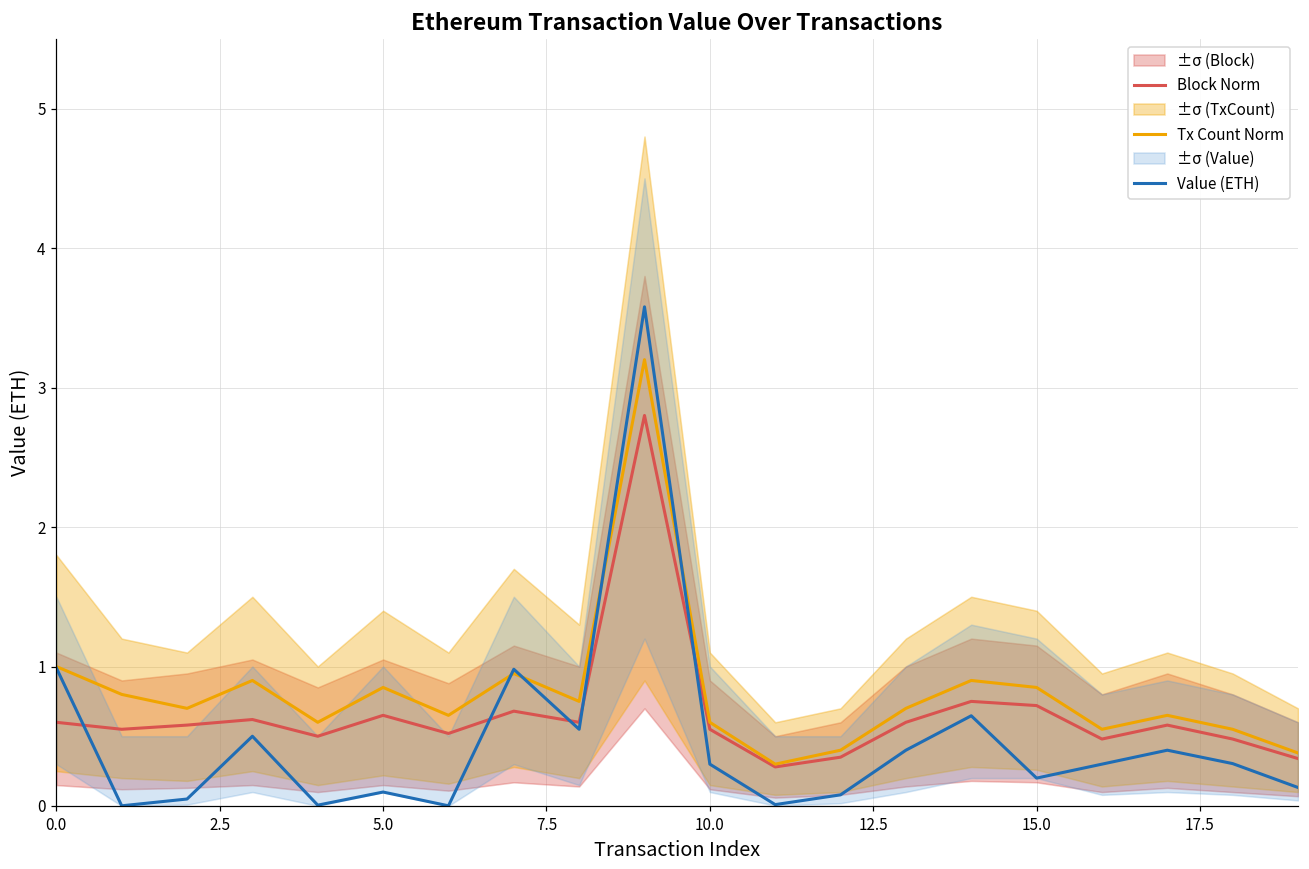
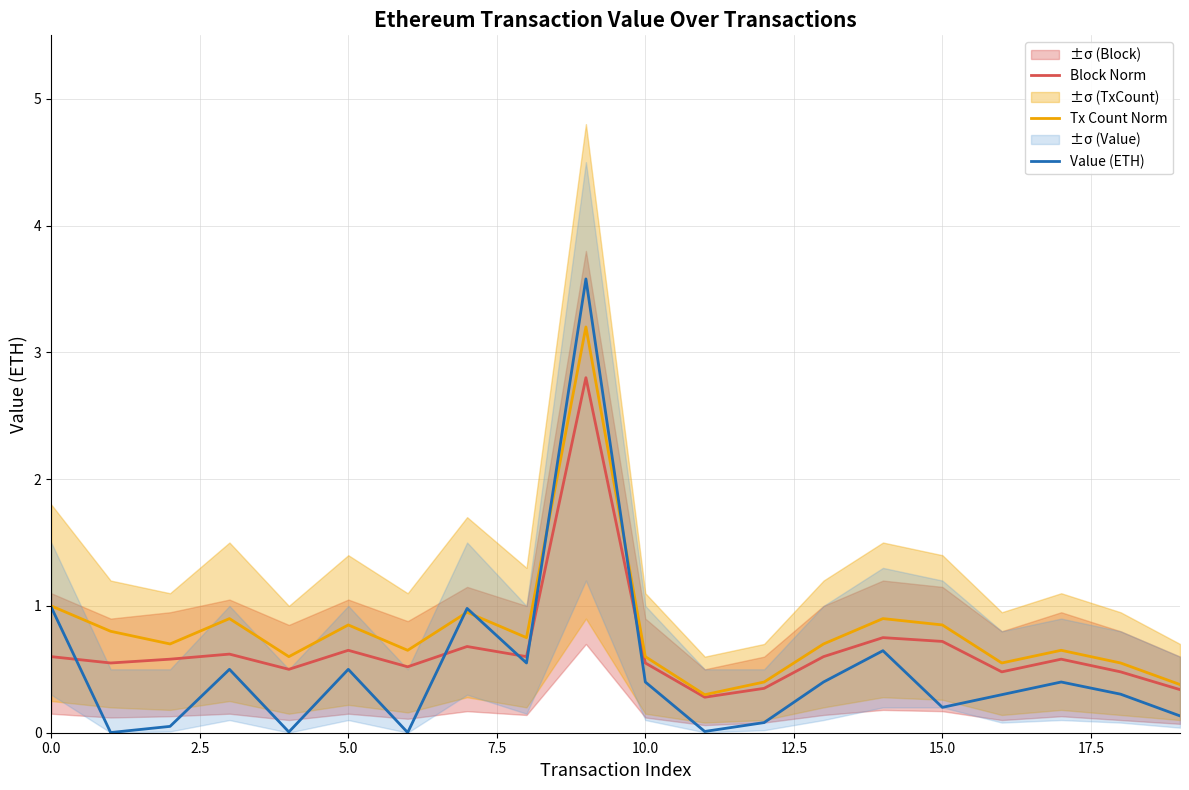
Value (ETH), 5.0: 0.1 -> 0.5
Value (ETH), 10.0: 0.3 -> 0.4
